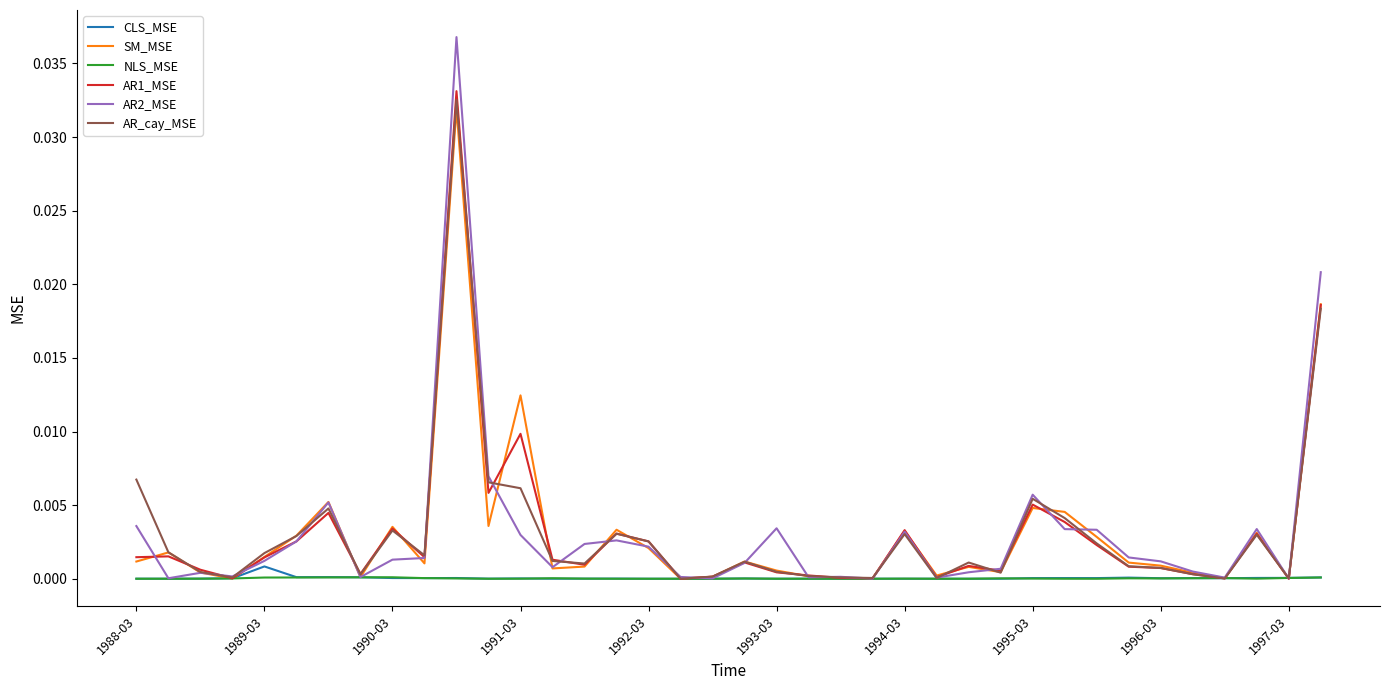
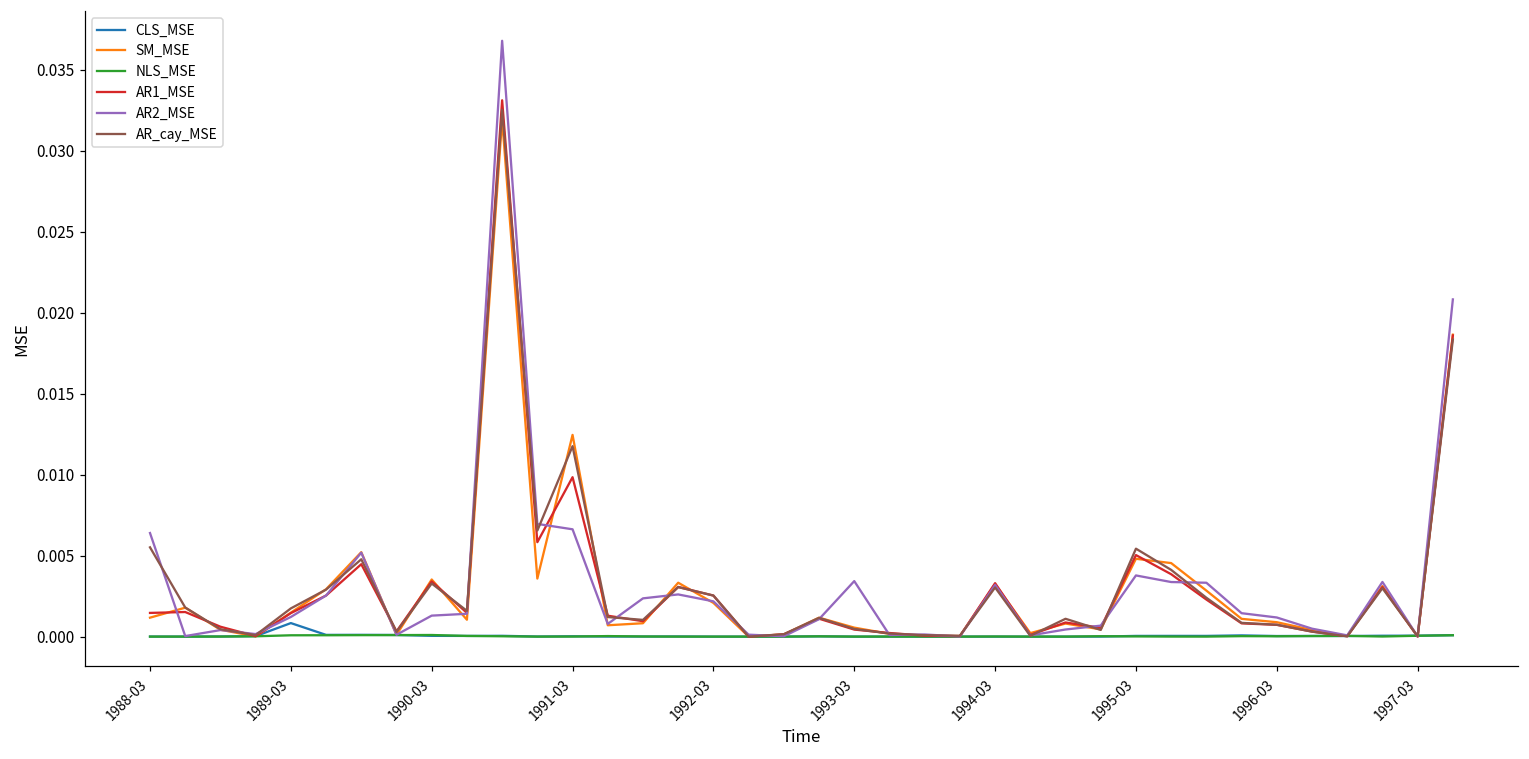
AR2_MSE, 1988-03: 0.0036 -> 0.0064
AR_cay_MSE, 1988-03: 0.0067 -> 0.0055
AR2_MSE, 1991-03: 0.0030 -> 0.0066
AR_cay_MSE, 1991-03: 0.0061 -> 0.0118
AR2_MSE, 1995-03: 0.0057 -> 0.0038
